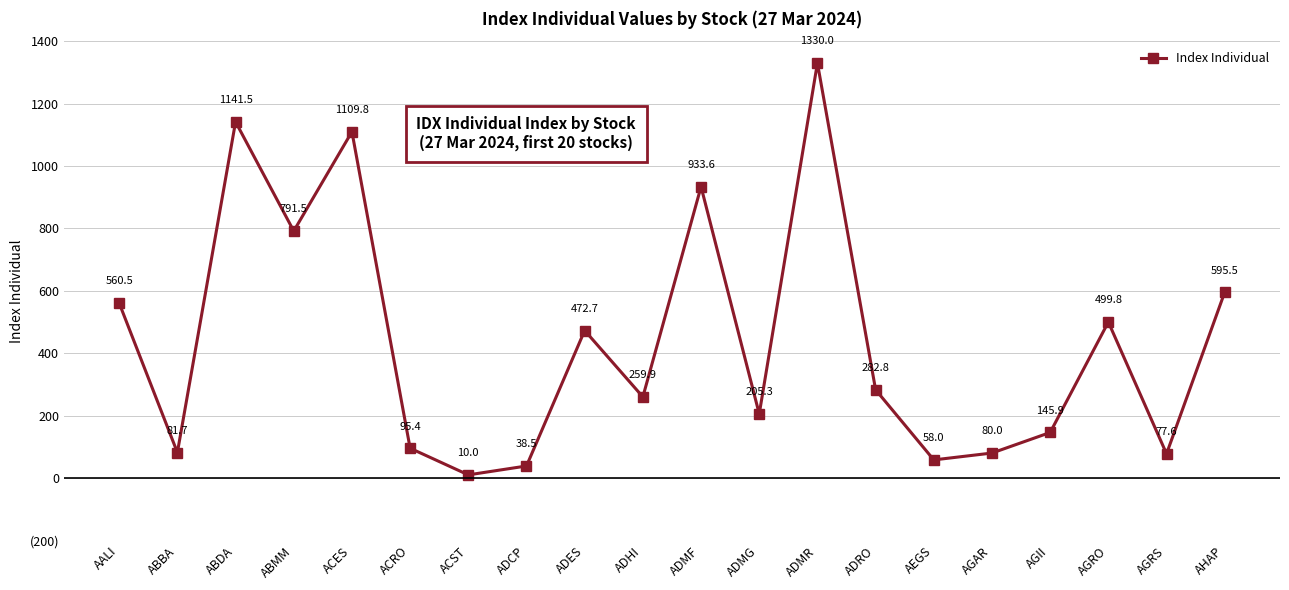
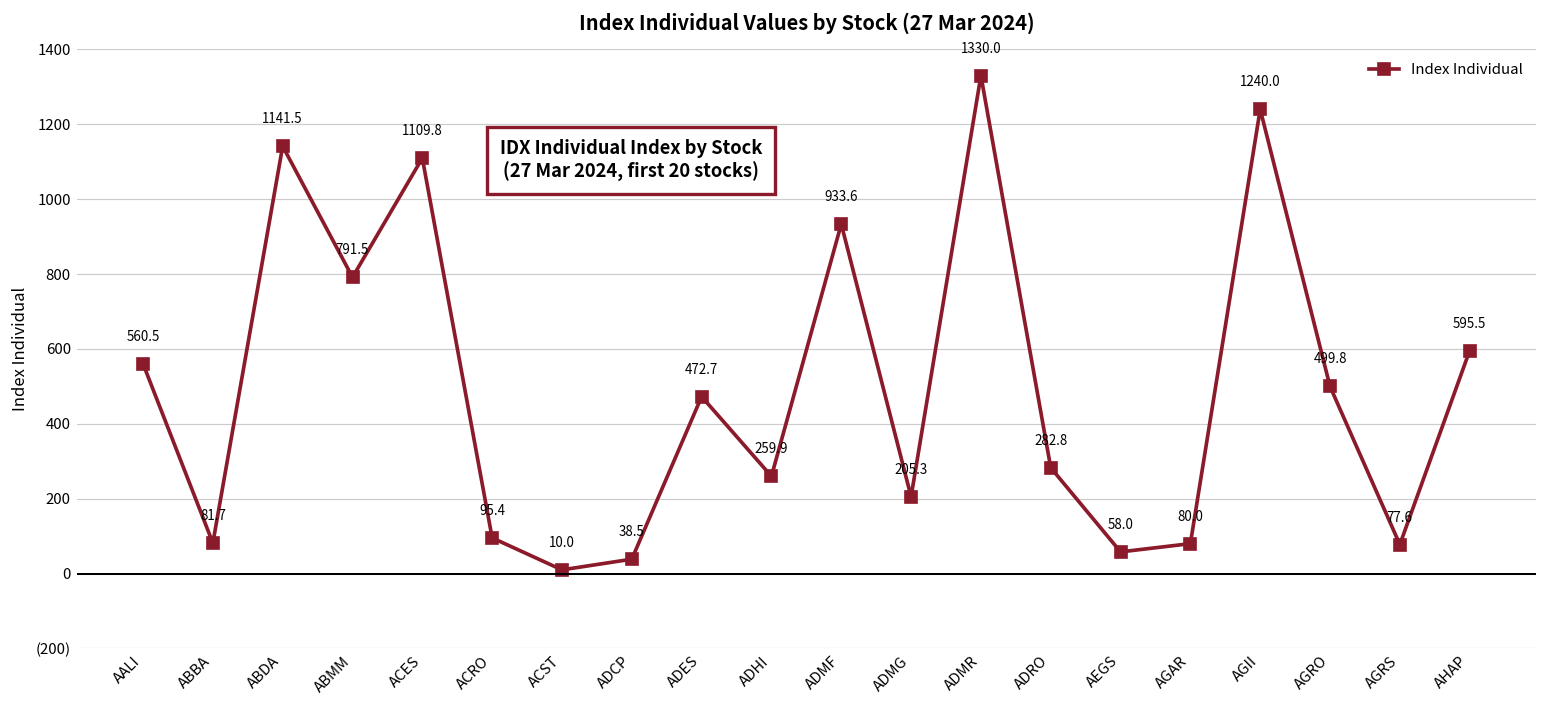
AGII: 145.9 -> 1240.0
